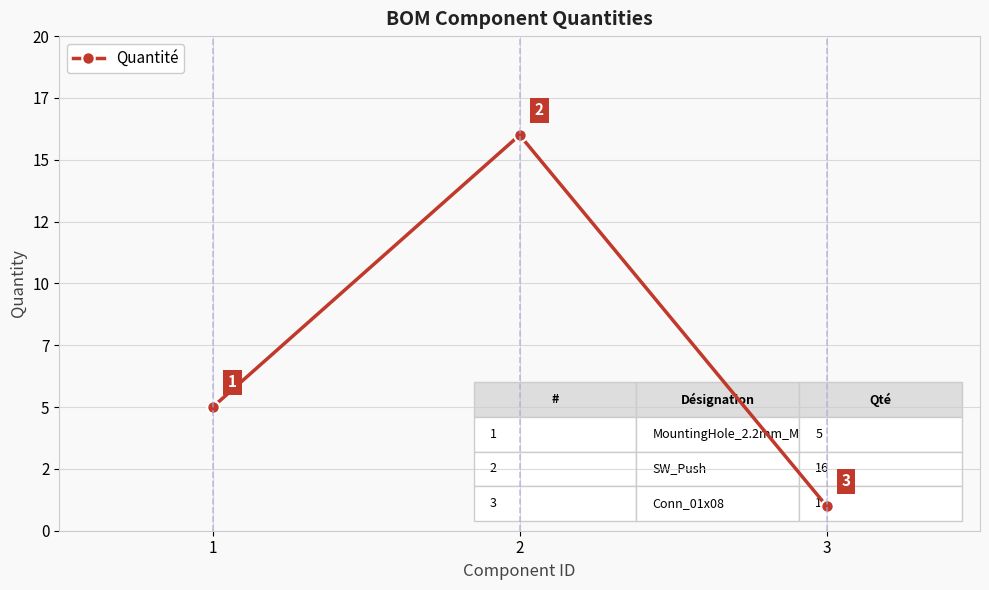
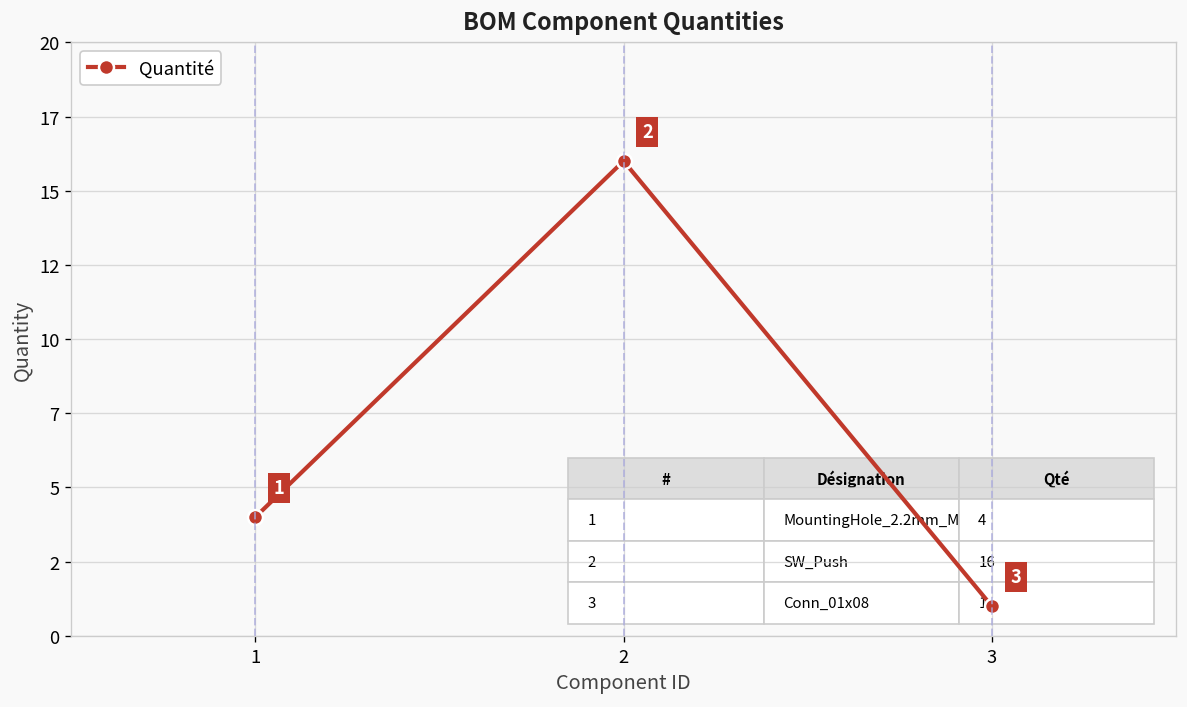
1: 5 -> 4
